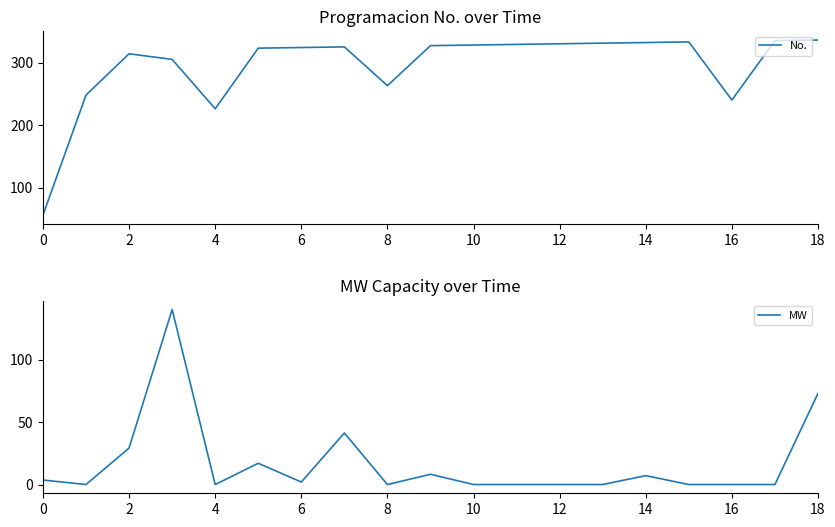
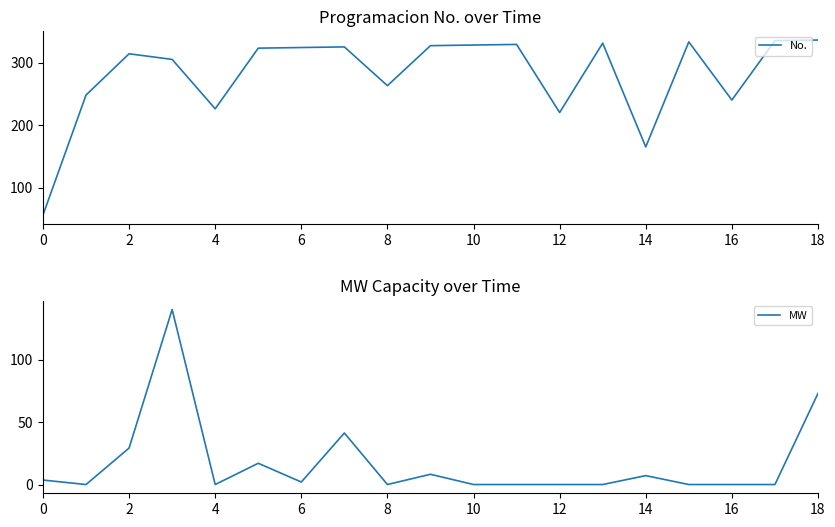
Programacion No. over Time, 12: 330 -> 220
Programacion No. over Time, 14: 330 -> 170
